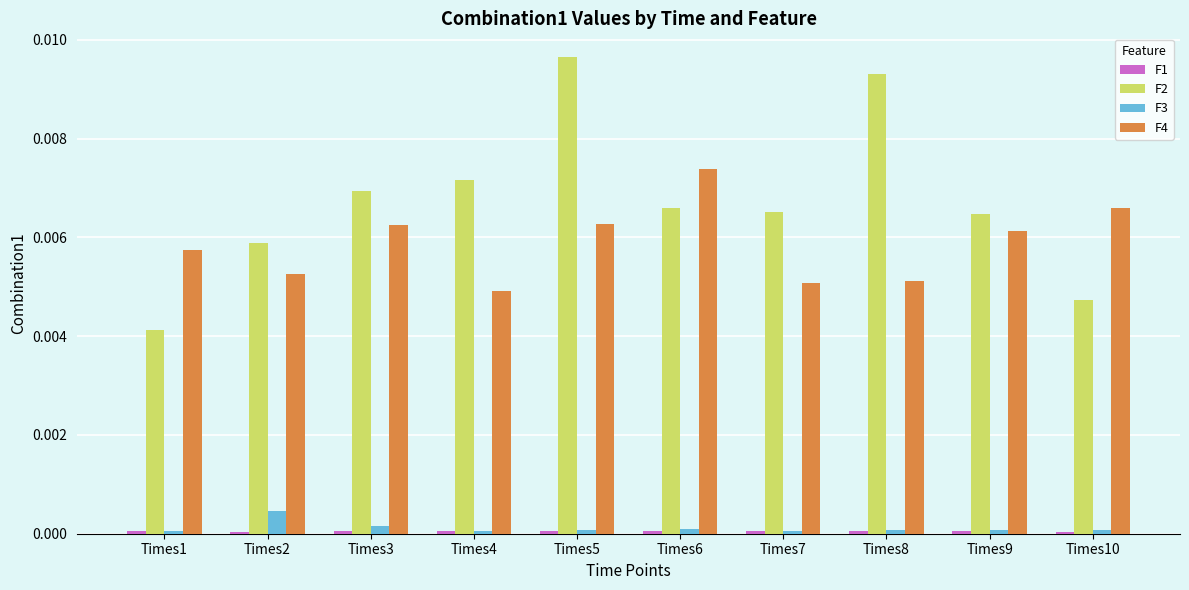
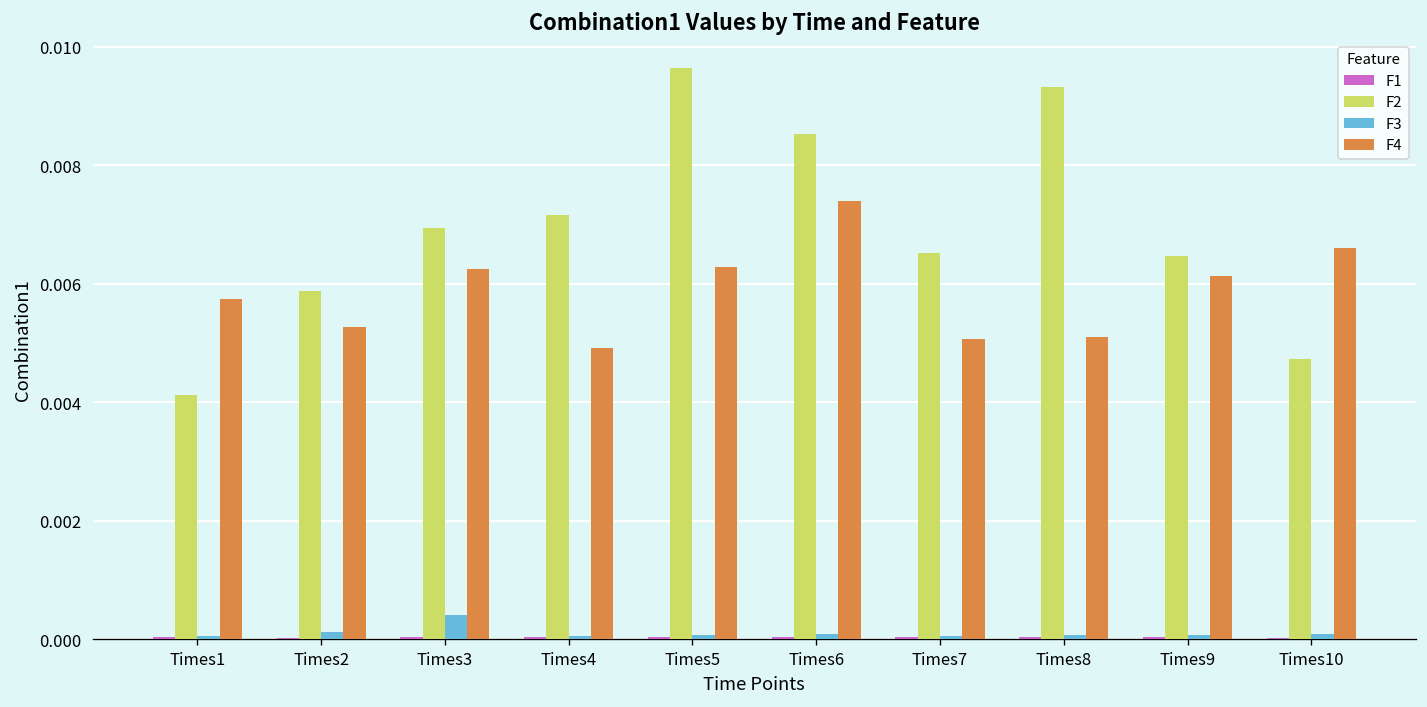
F3, Times2: 0.0005 -> 0.0001
F3, Times3: 0.0001 -> 0.0004
F2, Times6: 0.0066 -> 0.0085
